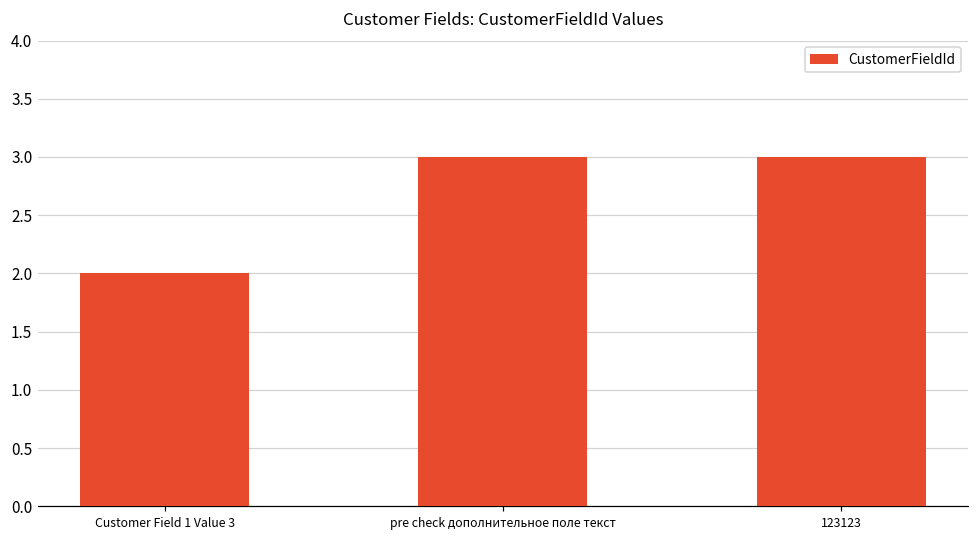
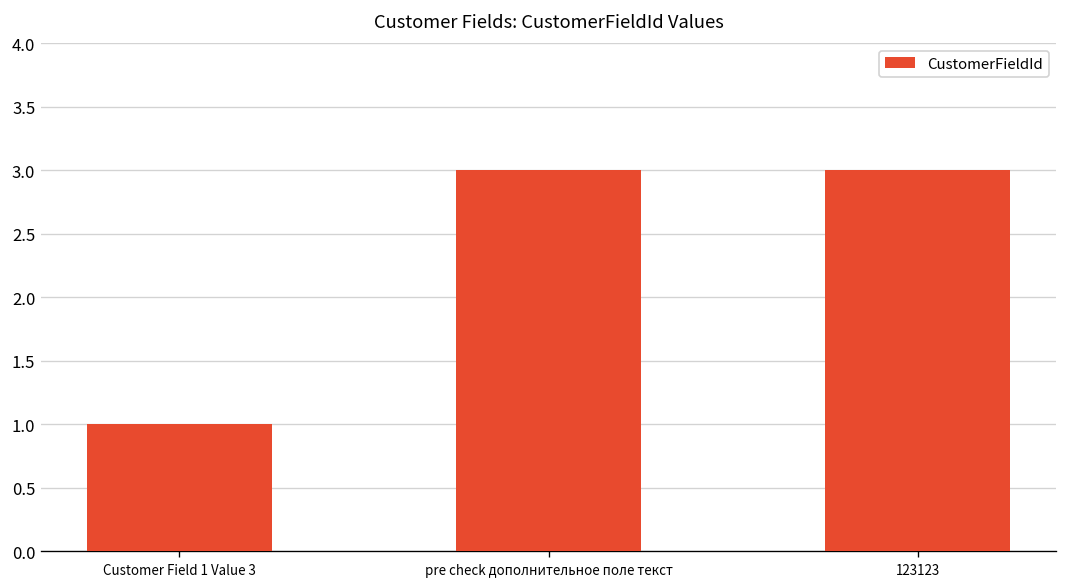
Customer Field 1 Value 3: 2 -> 1
